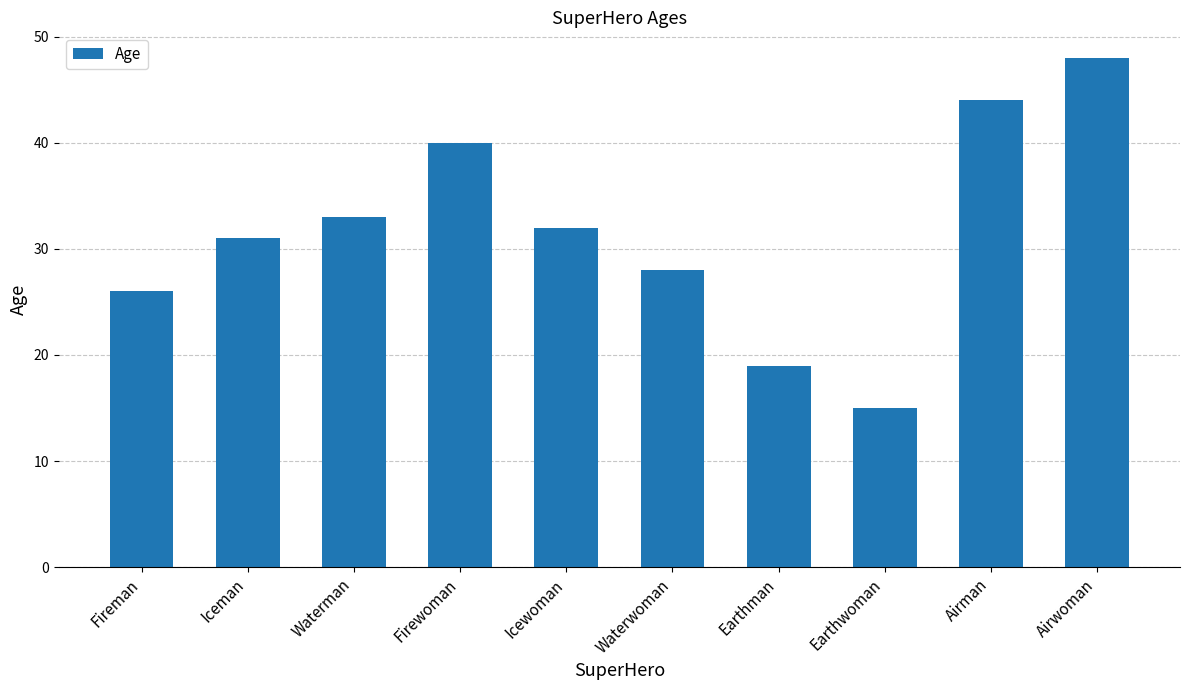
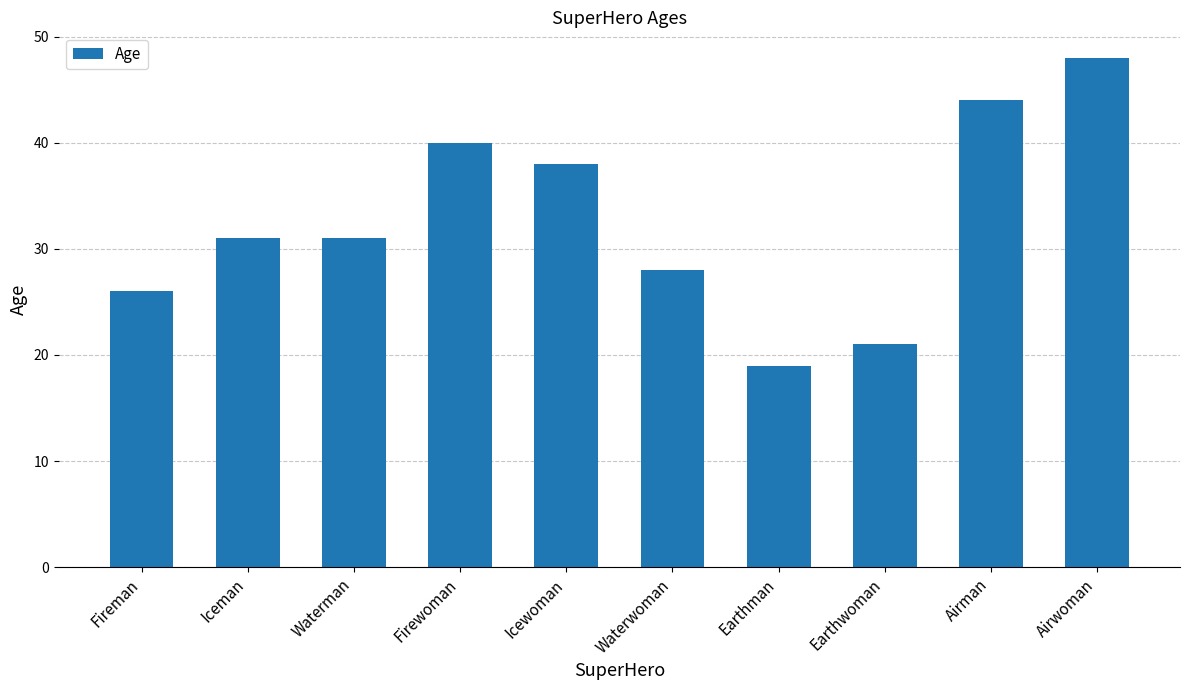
Waterman: 33 -> 31
Icewoman: 32 -> 38
Earthwoman: 15 -> 21
